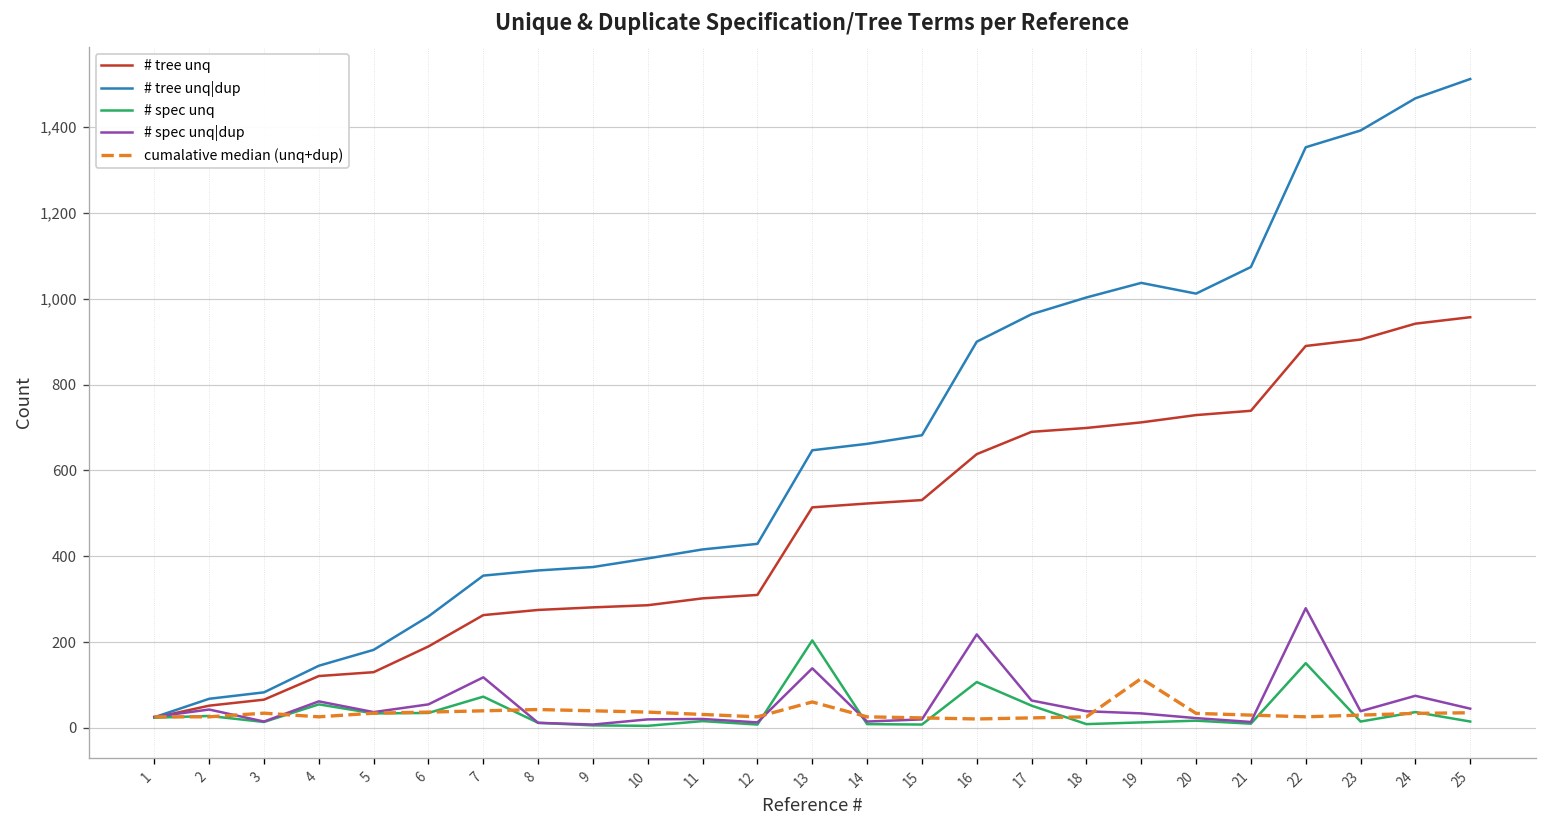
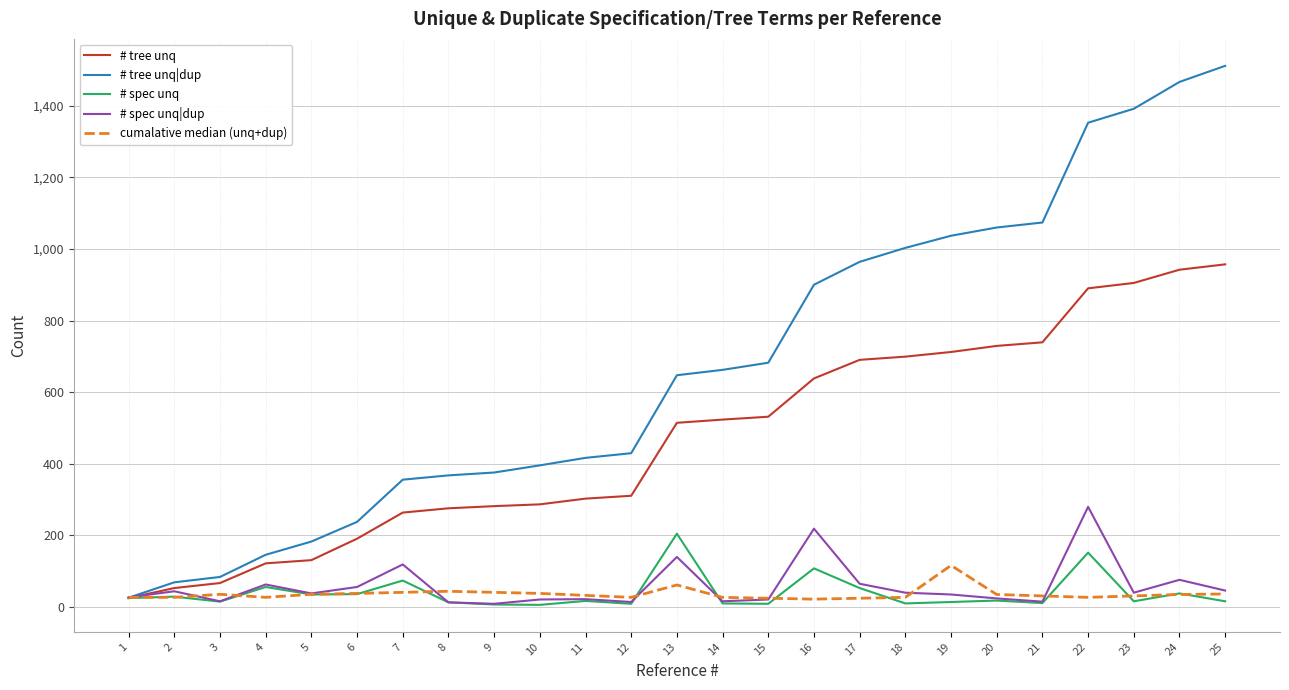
# tree unq|dup, 6: 260 -> 240
# tree unq|dup, 20: 1,010 -> 1,060
